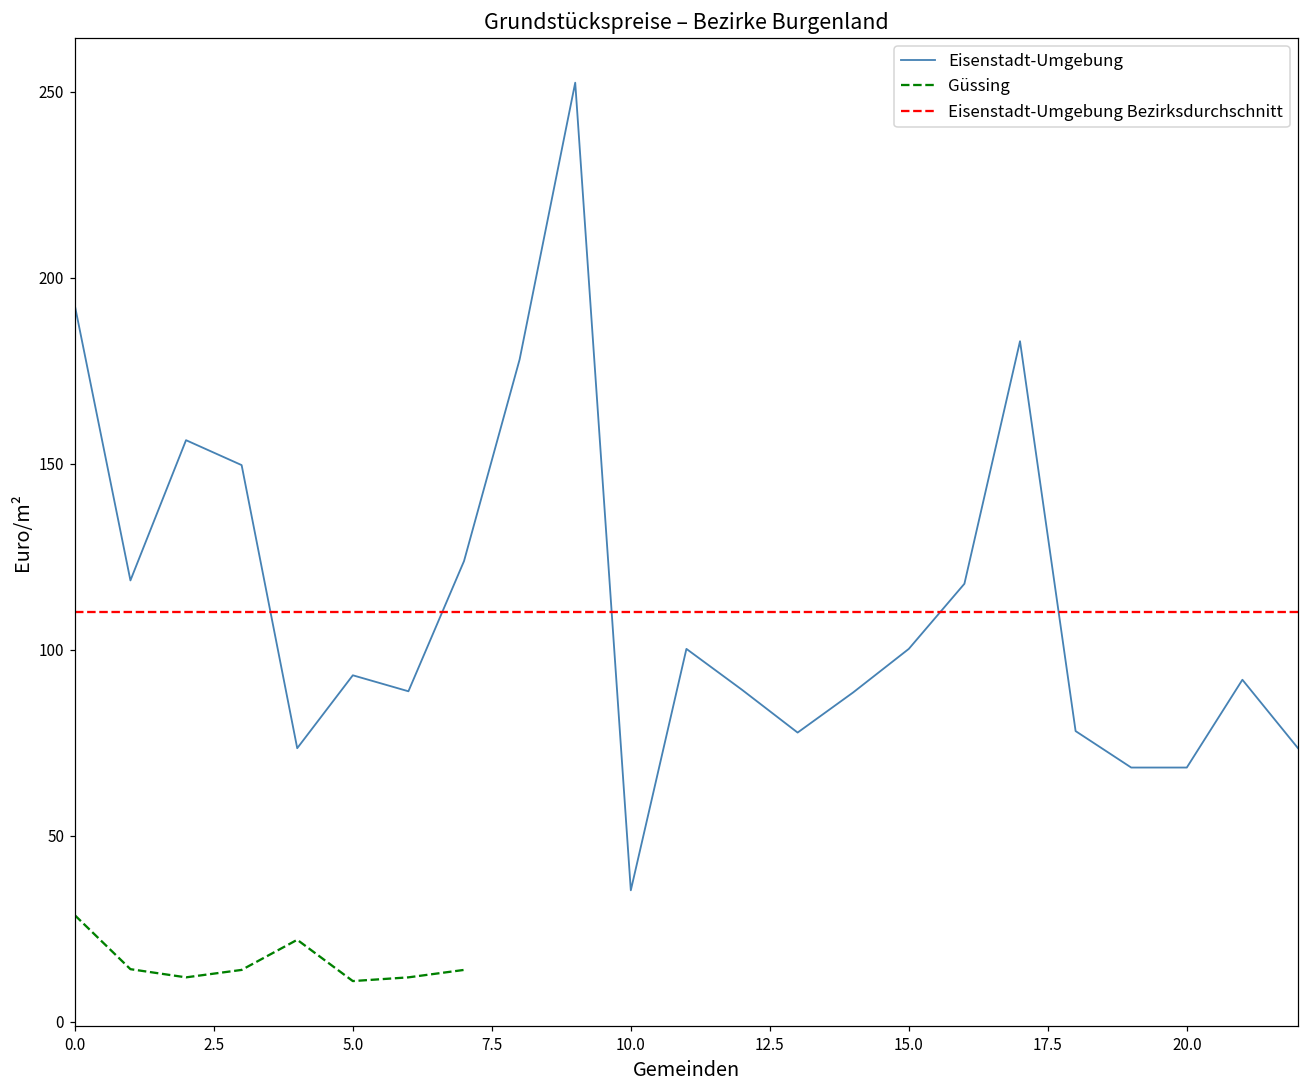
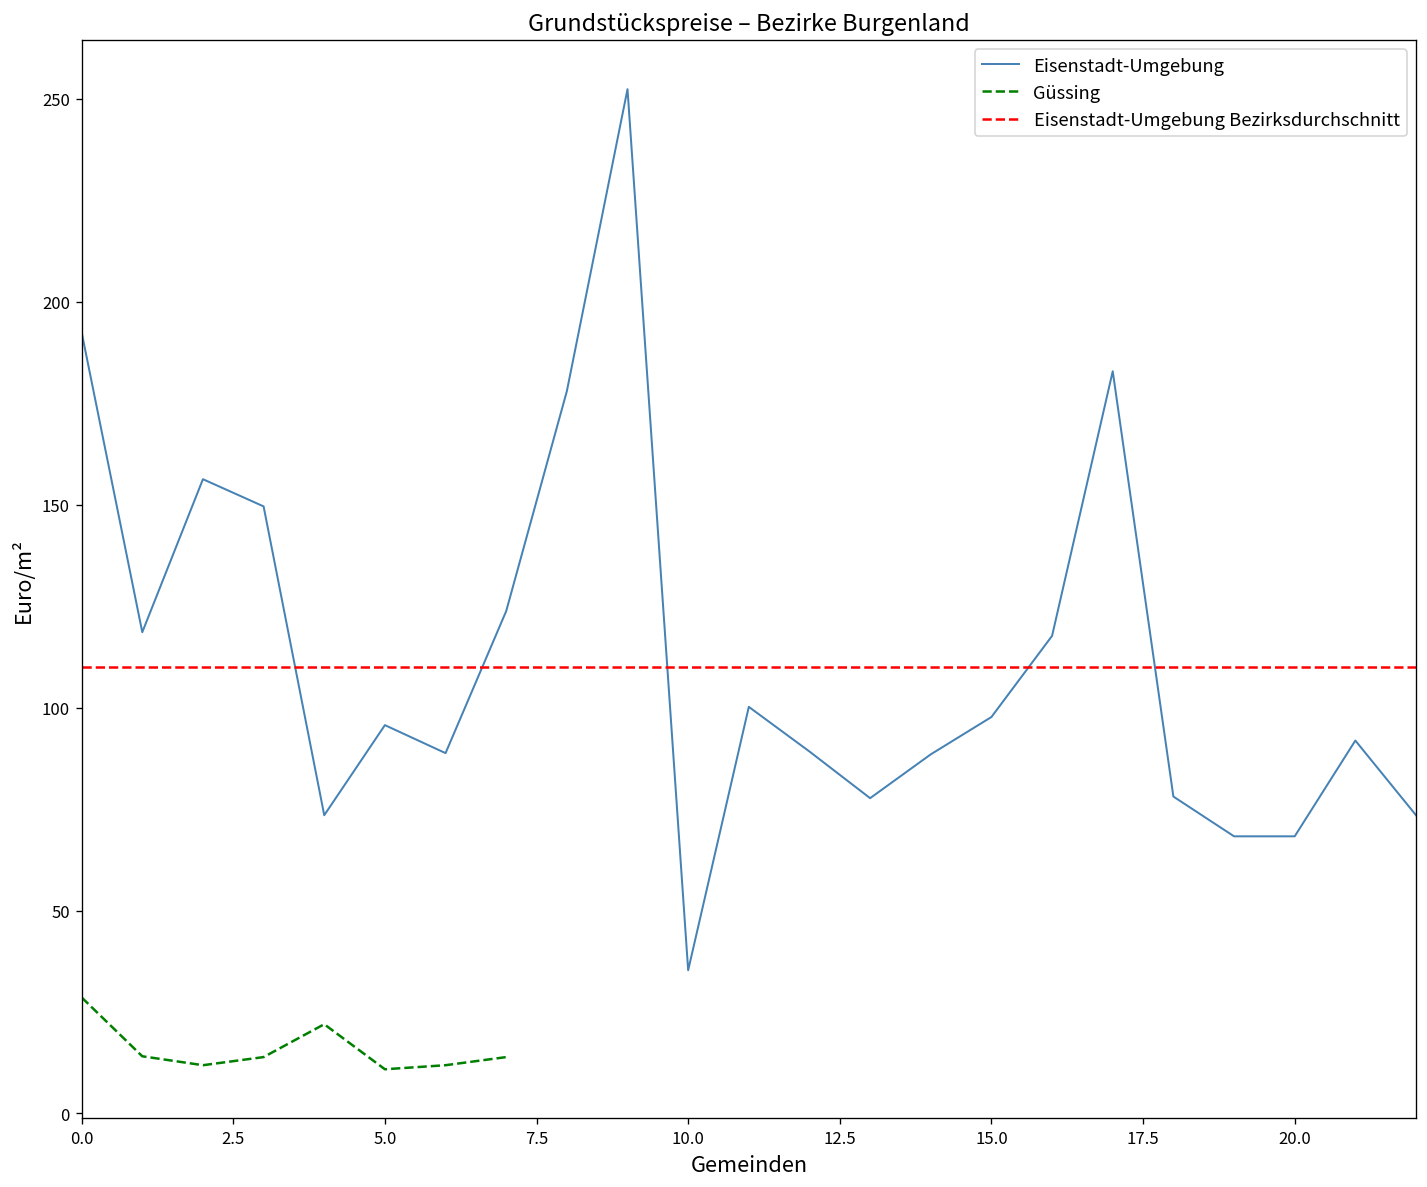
Eisenstadt-Umgebung, 5.0: 93 -> 96
Eisenstadt-Umgebung, 15.0: 100 -> 98
